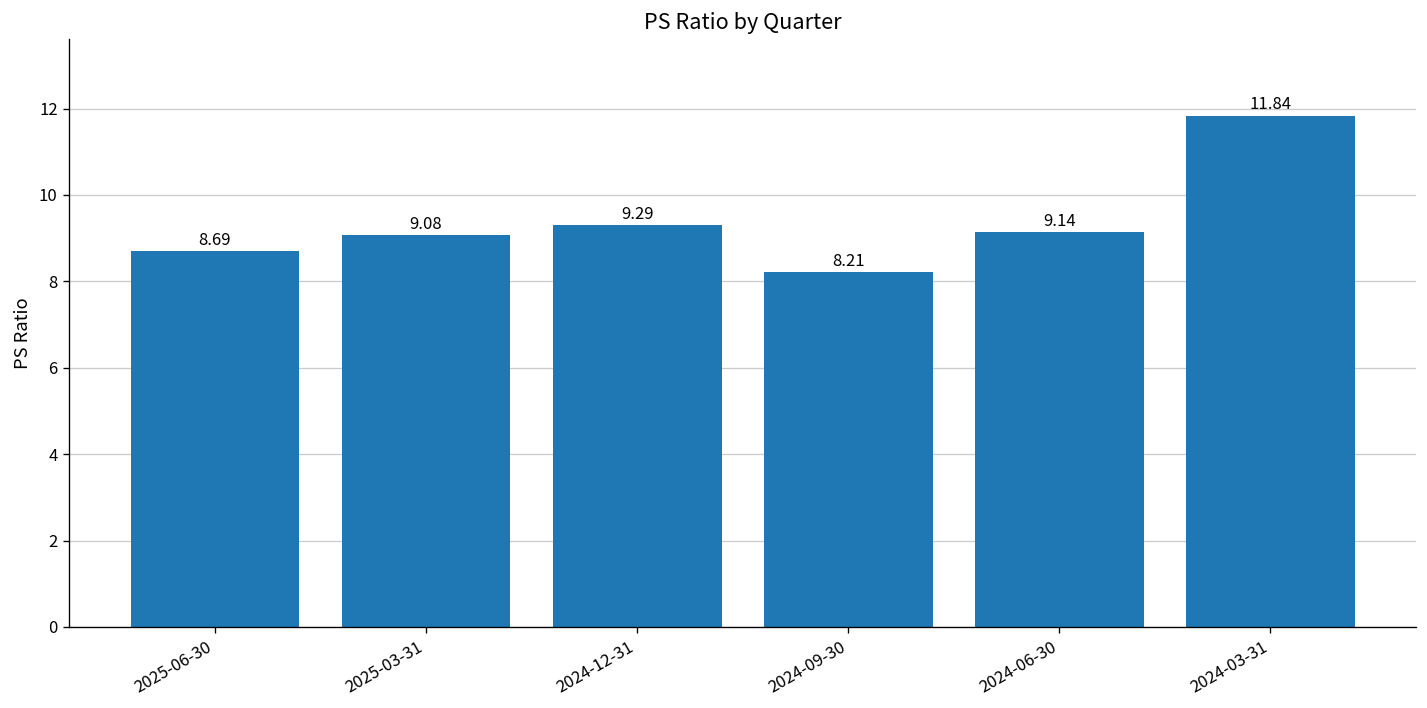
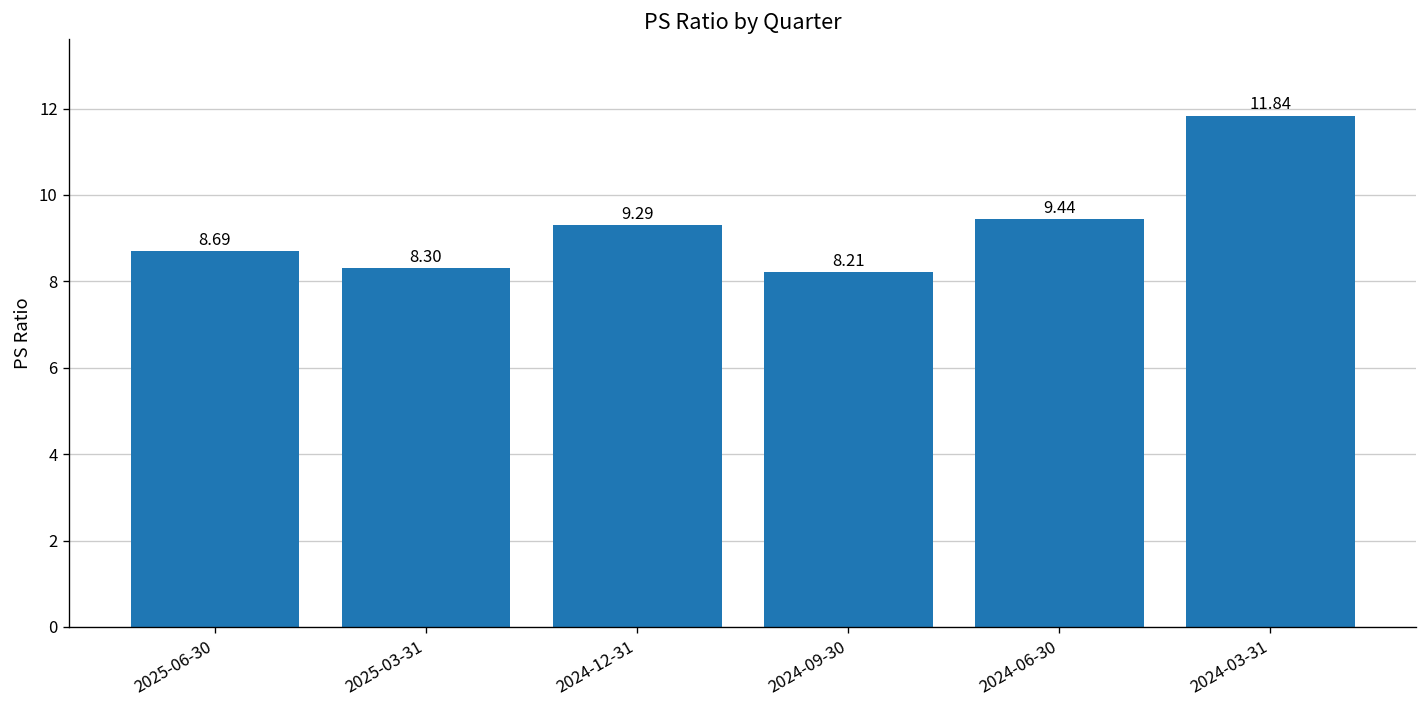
2025-03-31: 9.08 -> 8.30
2024-06-30: 9.14 -> 9.44
